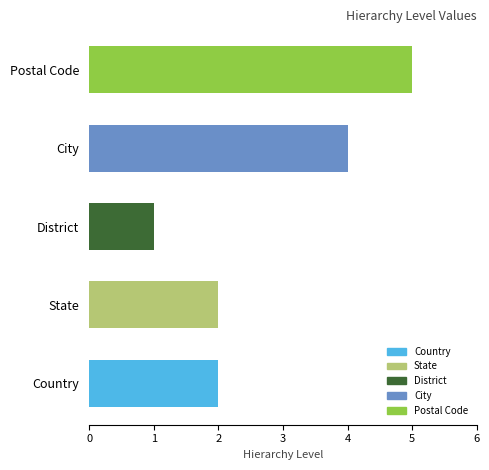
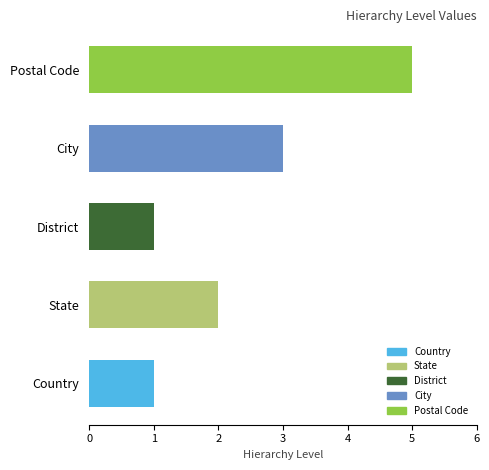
City: 4 -> 3
Country: 2 -> 1
